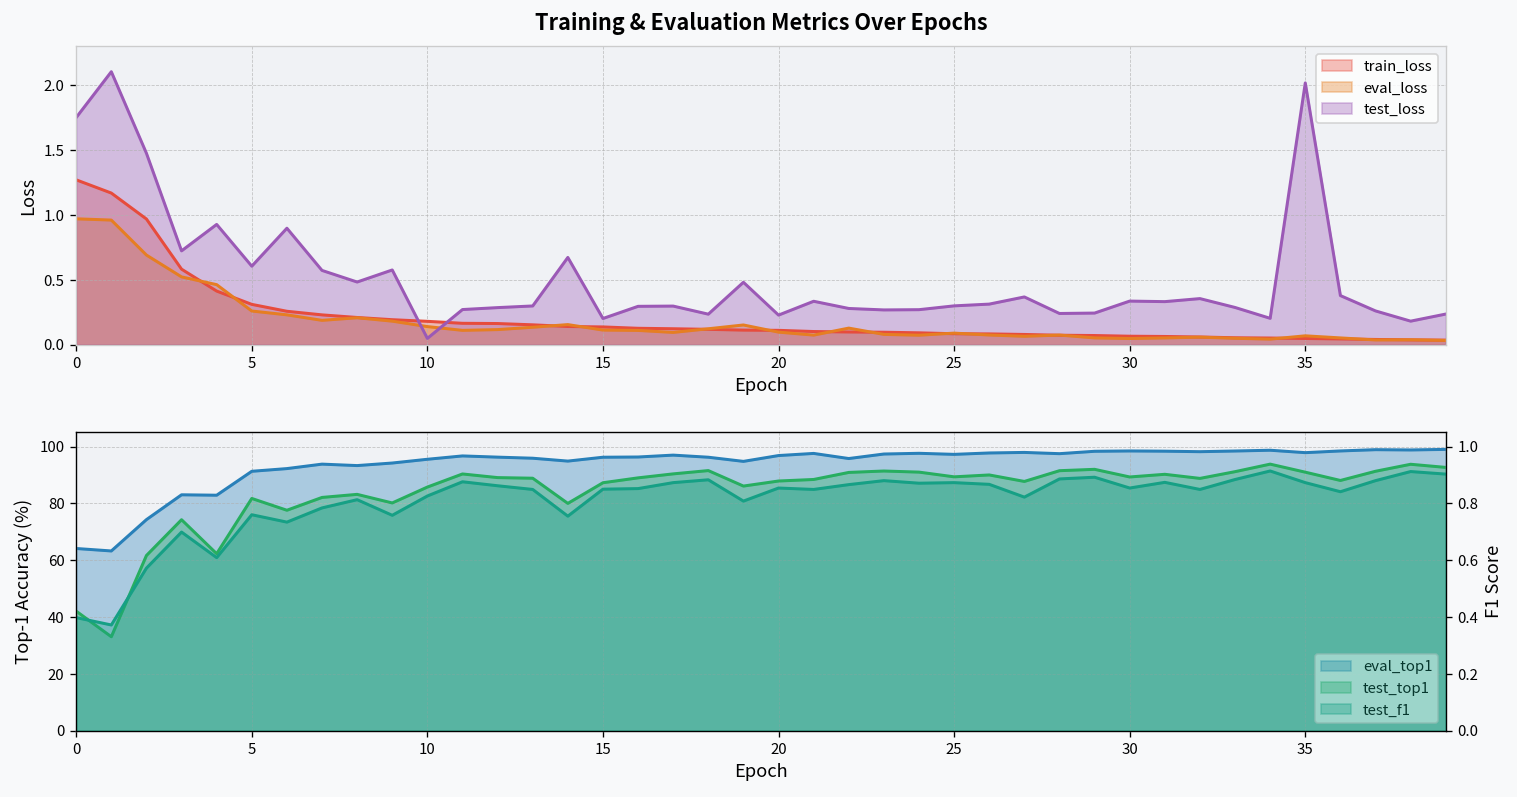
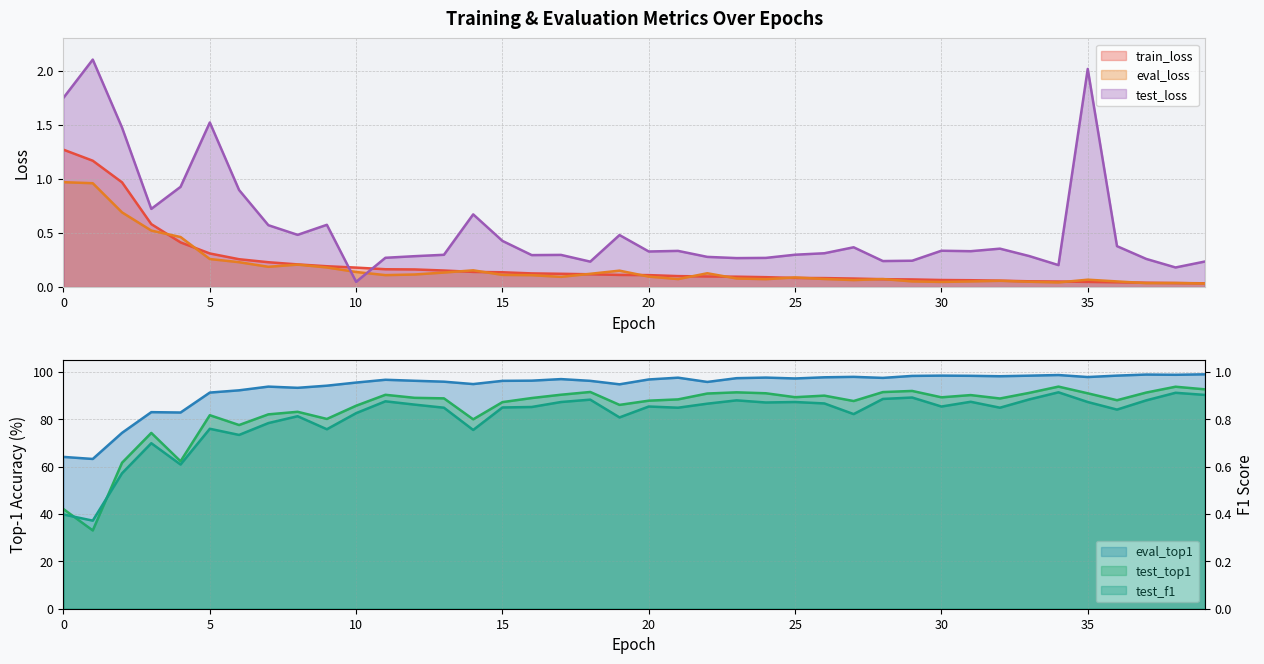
Training & Evaluation Metrics Over Epochs, test_loss, 5: 0.61 -> 1.52
Training & Evaluation Metrics Over Epochs, test_loss, 15: 0.20 -> 0.43
Training & Evaluation Metrics Over Epochs, test_loss, 20: 0.23 -> 0.33
